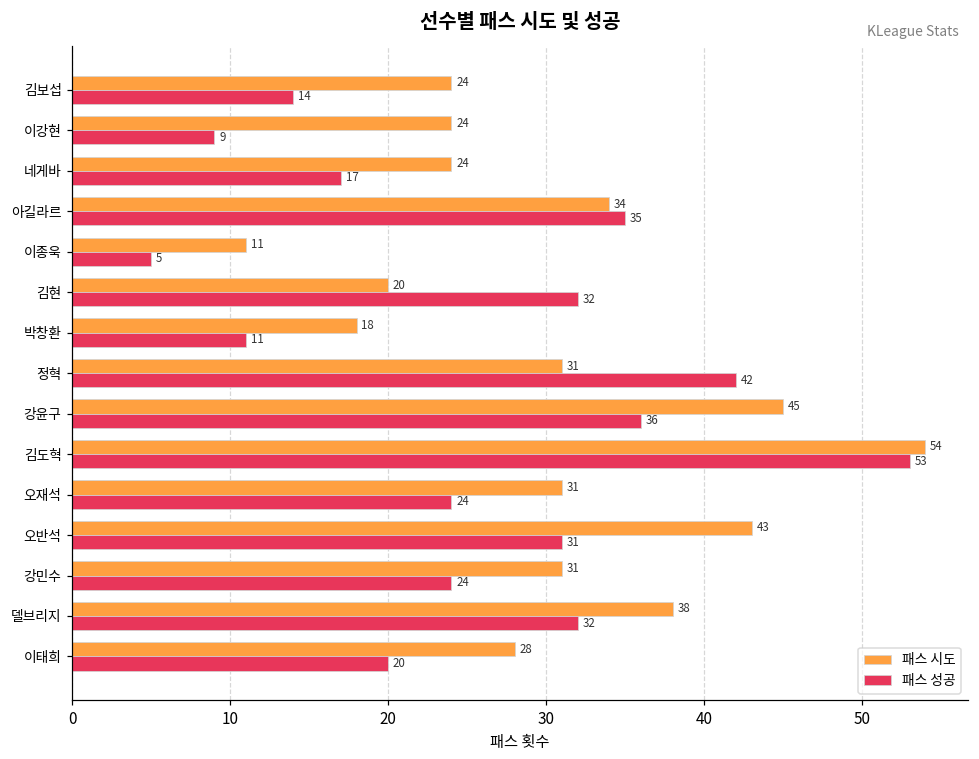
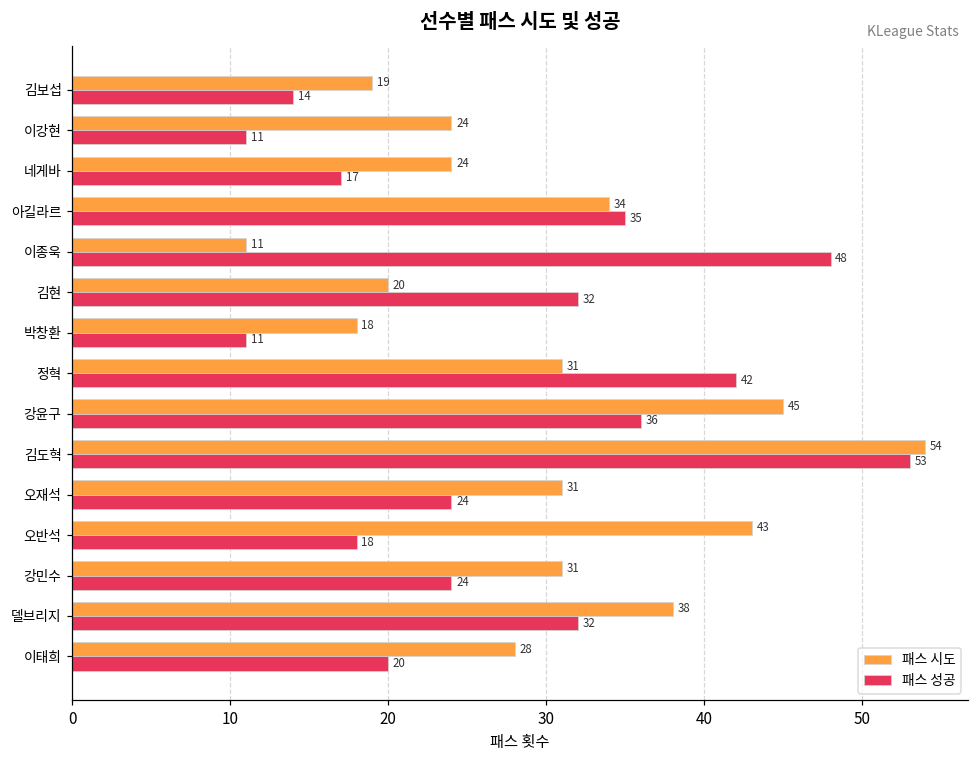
패스 시도, 김보섭: 24 -> 19
패스 성공, 이강현: 9 -> 11
패스 성공, 이종욱: 5 -> 48
패스 성공, 오반석: 31 -> 18
